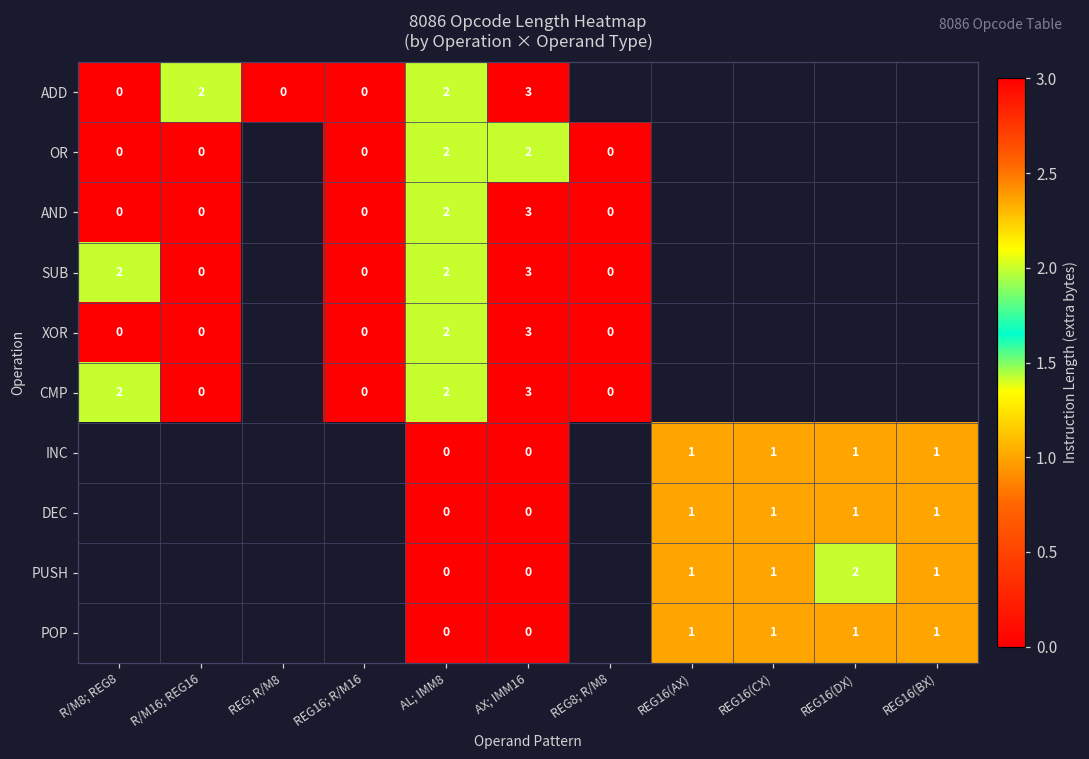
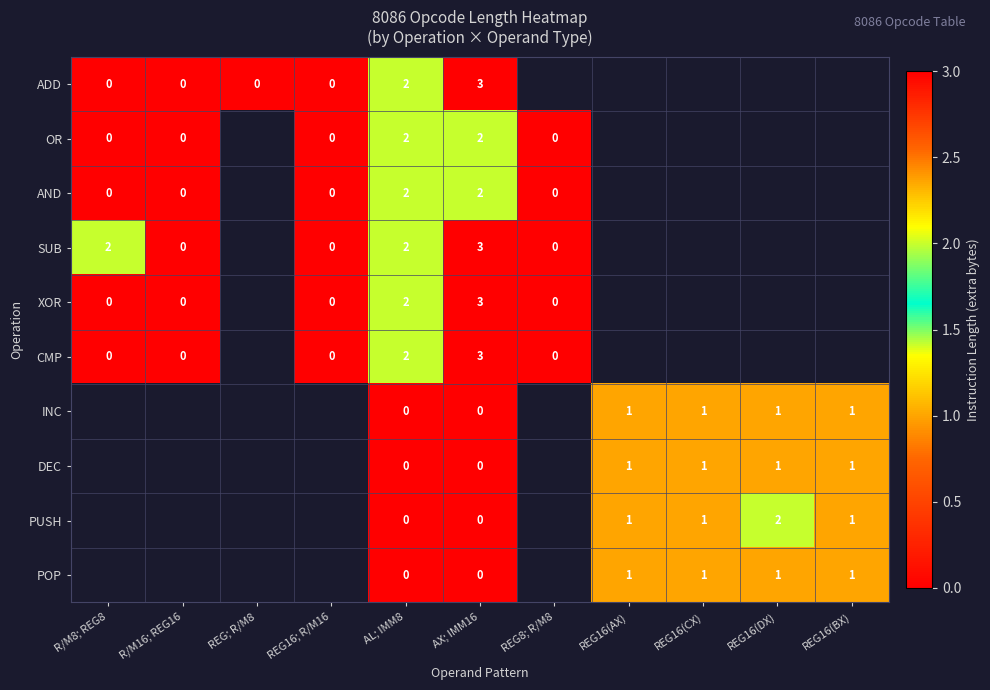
ADD, R/M16; REG16: 2 -> 0
AND, AX; IMM16: 3 -> 2
CMP, R/M8; REG8: 2 -> 0
